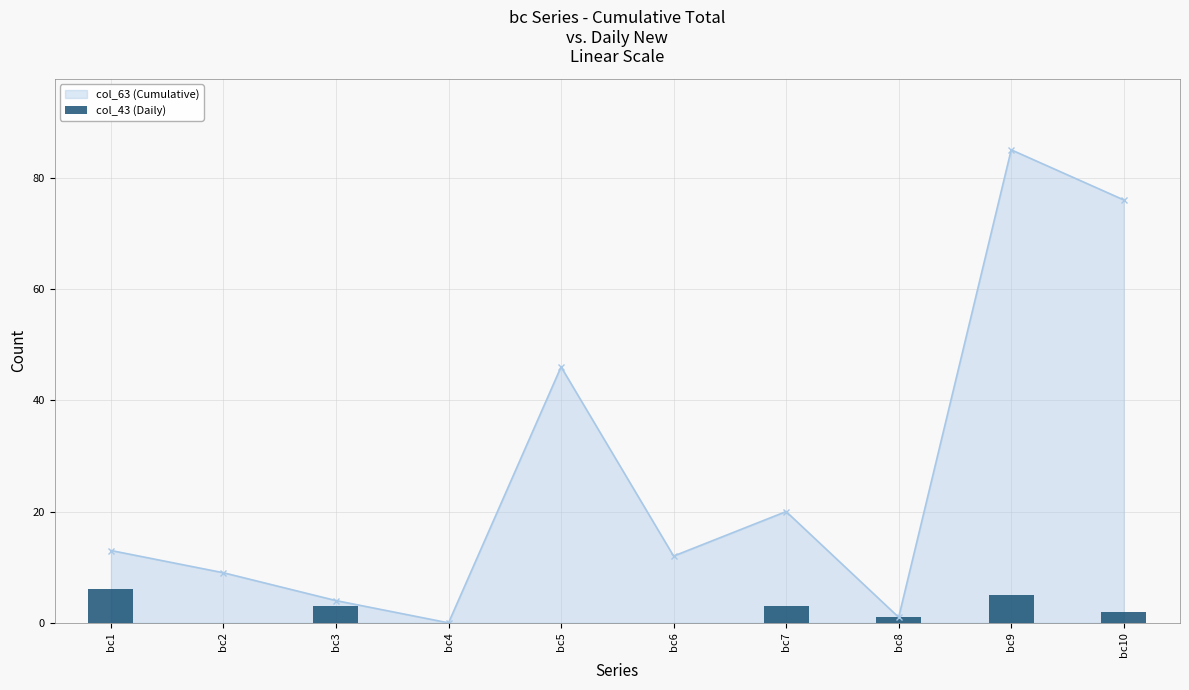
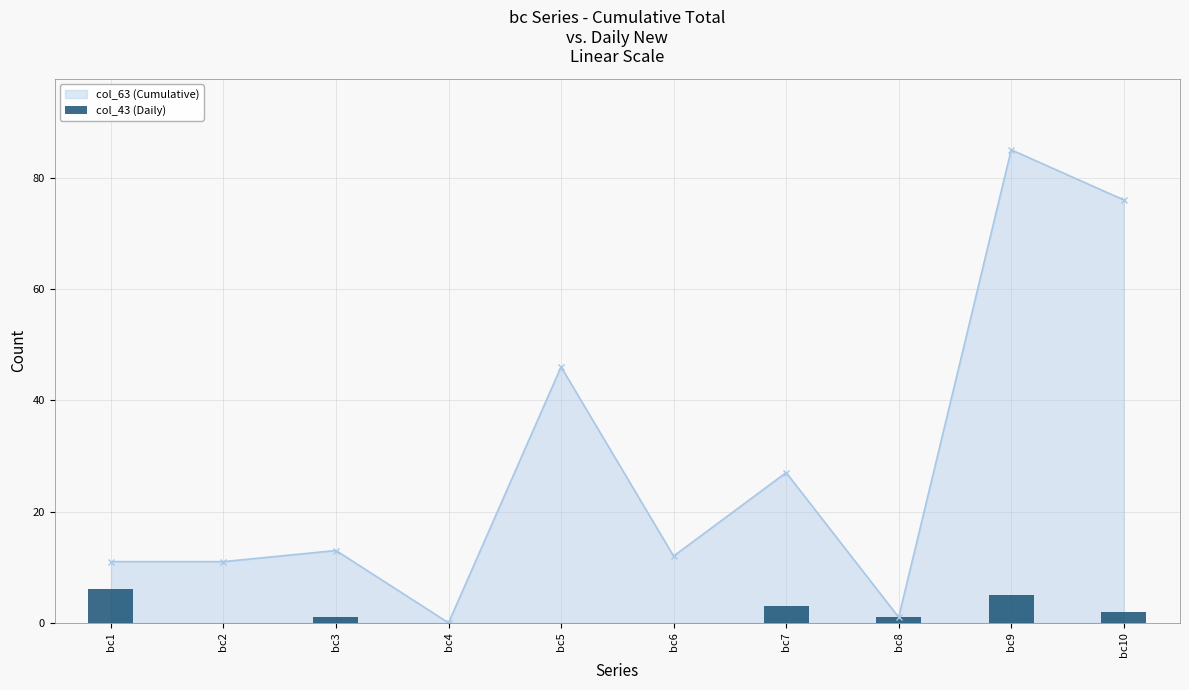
col_63 (Cumulative), bc1: 13 -> 11
col_63 (Cumulative), bc2: 9 -> 11
col_63 (Cumulative), bc3: 4 -> 13
col_43 (Daily), bc3: 3 -> 1
col_63 (Cumulative), bc7: 20 -> 27
